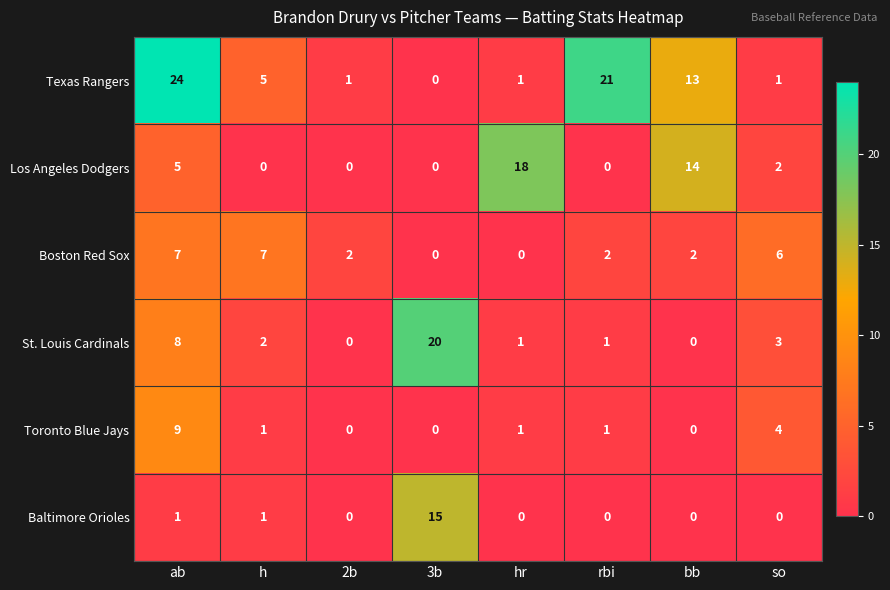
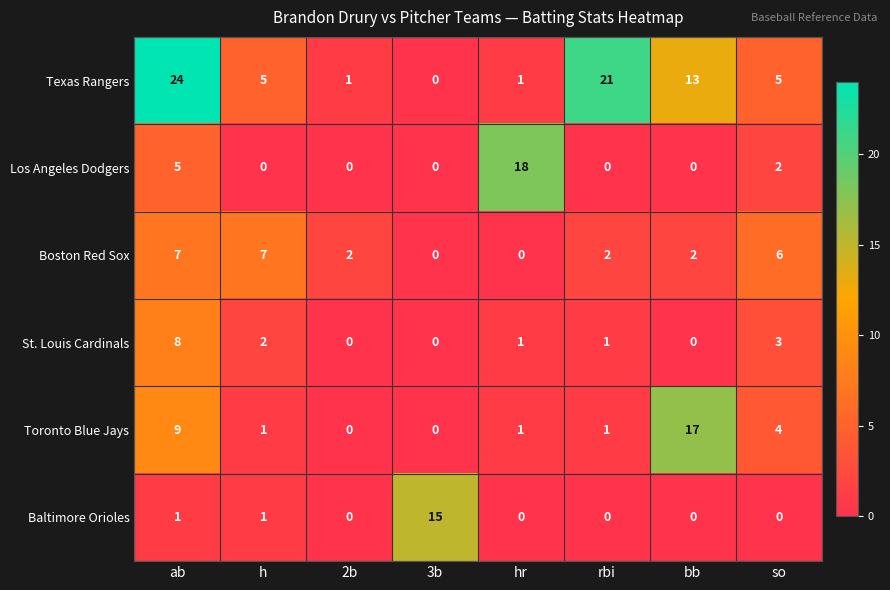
Texas Rangers, so: 1 -> 5
Los Angeles Dodgers, bb: 14 -> 0
St. Louis Cardinals, 3b: 20 -> 0
Toronto Blue Jays, bb: 0 -> 17
